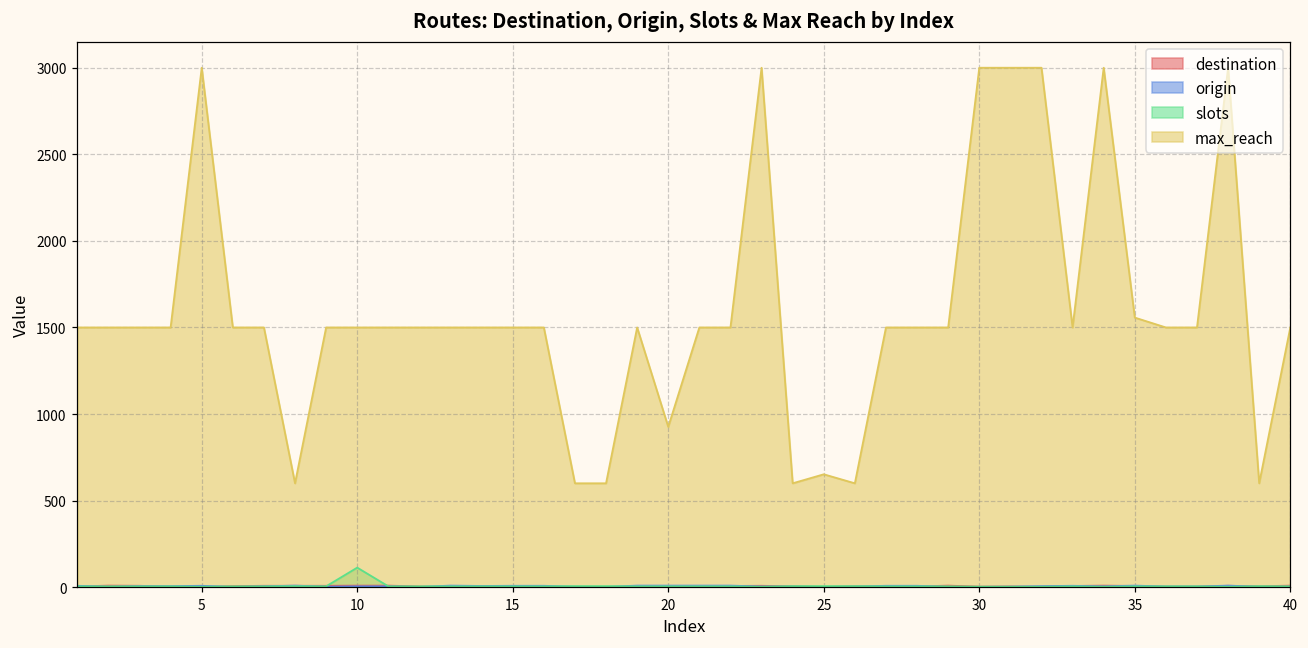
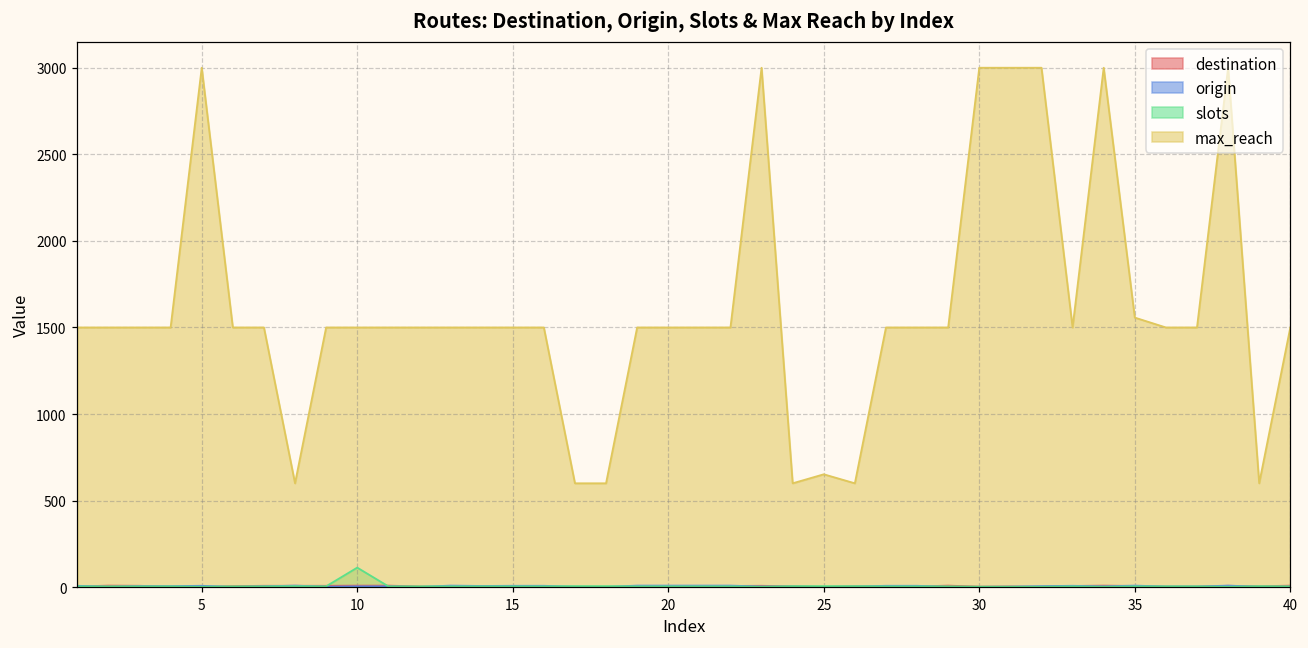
max_reach, 20: 930 -> 1500
